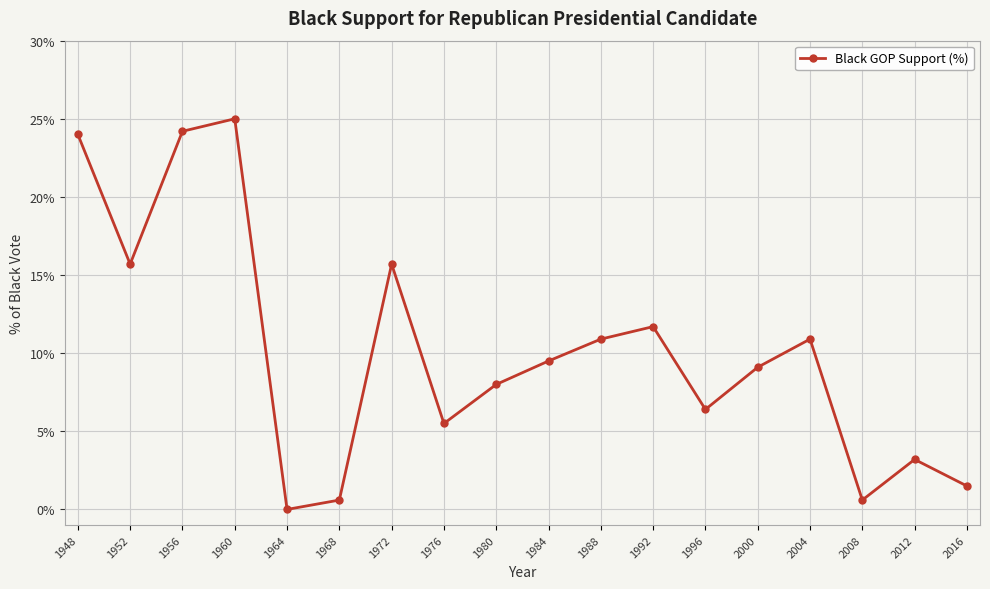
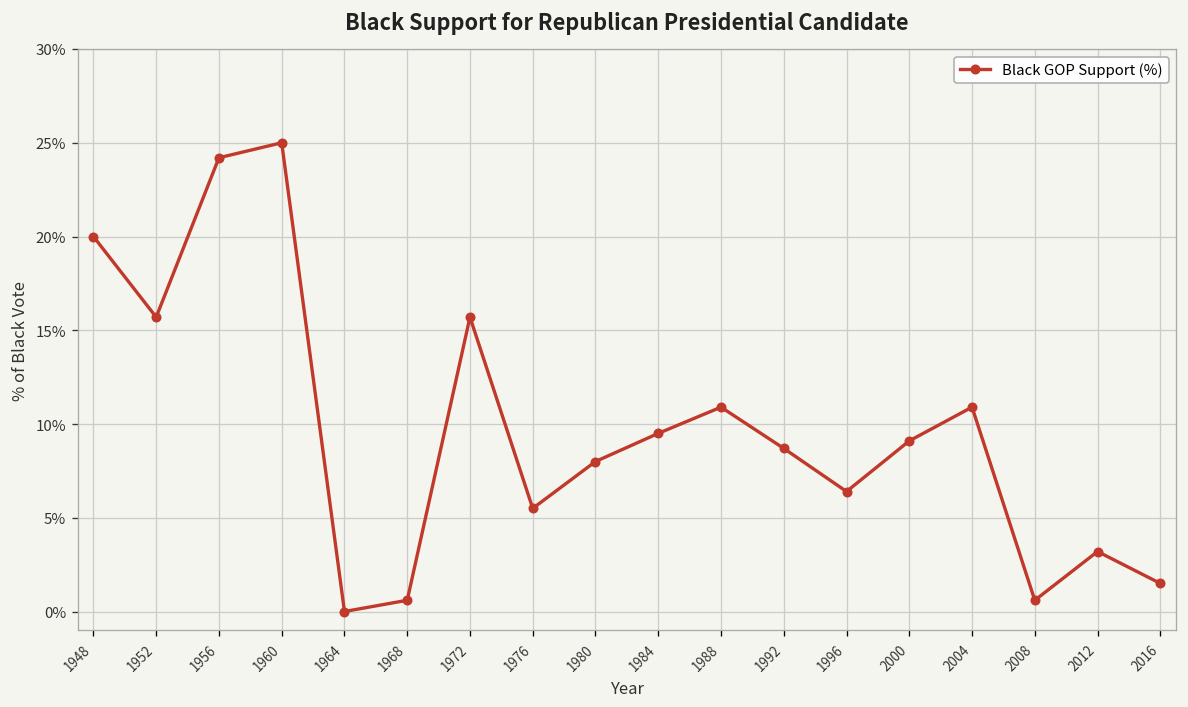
1948: 24% -> 20%
1992: 11.7% -> 8.7%
